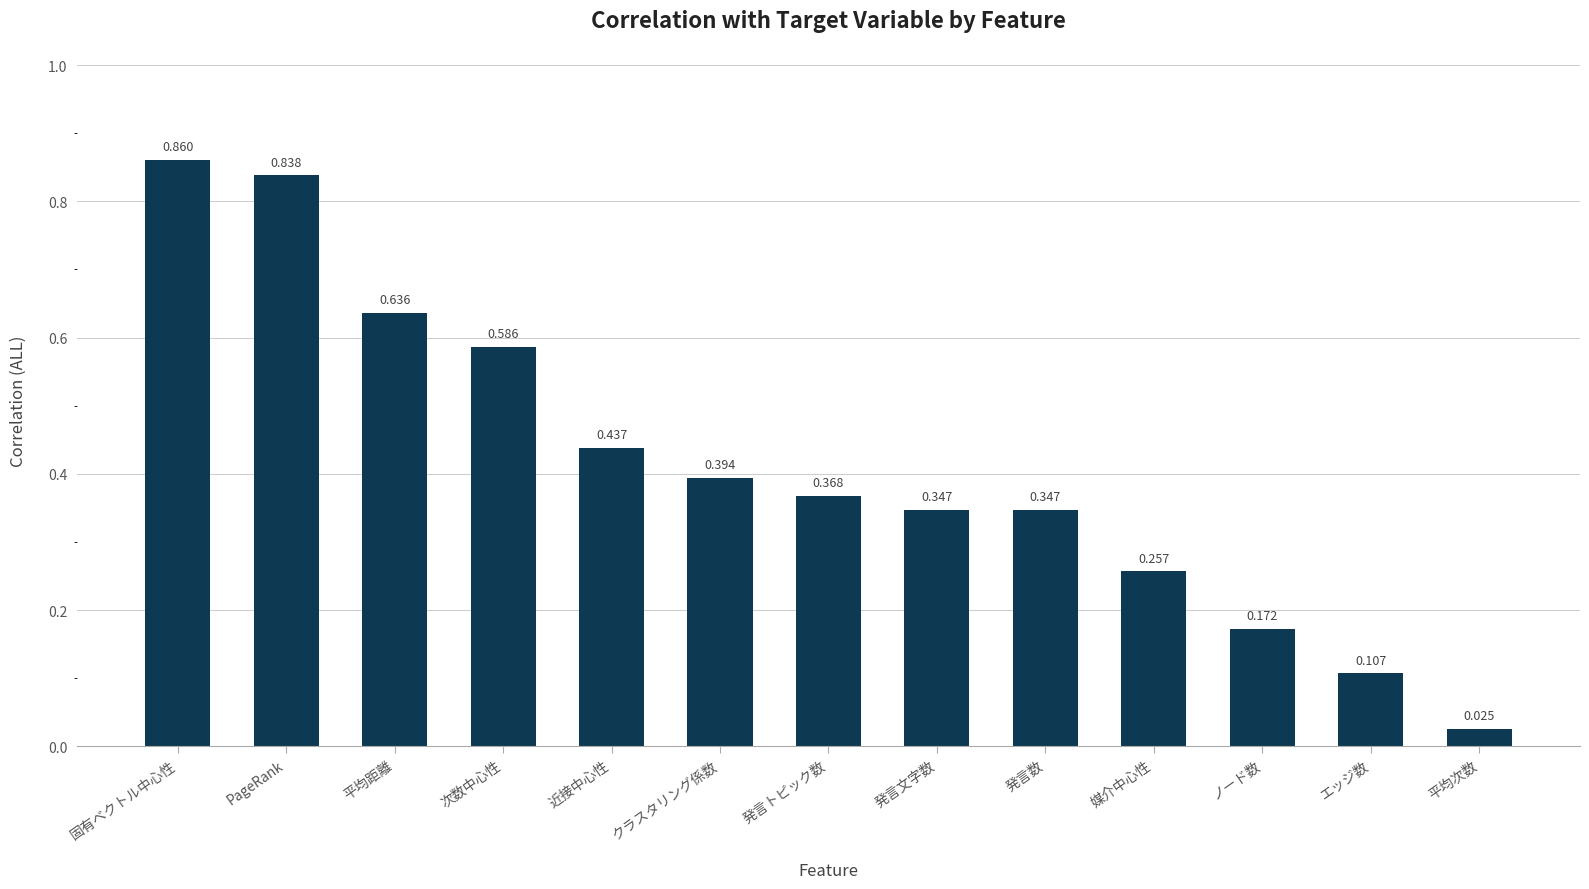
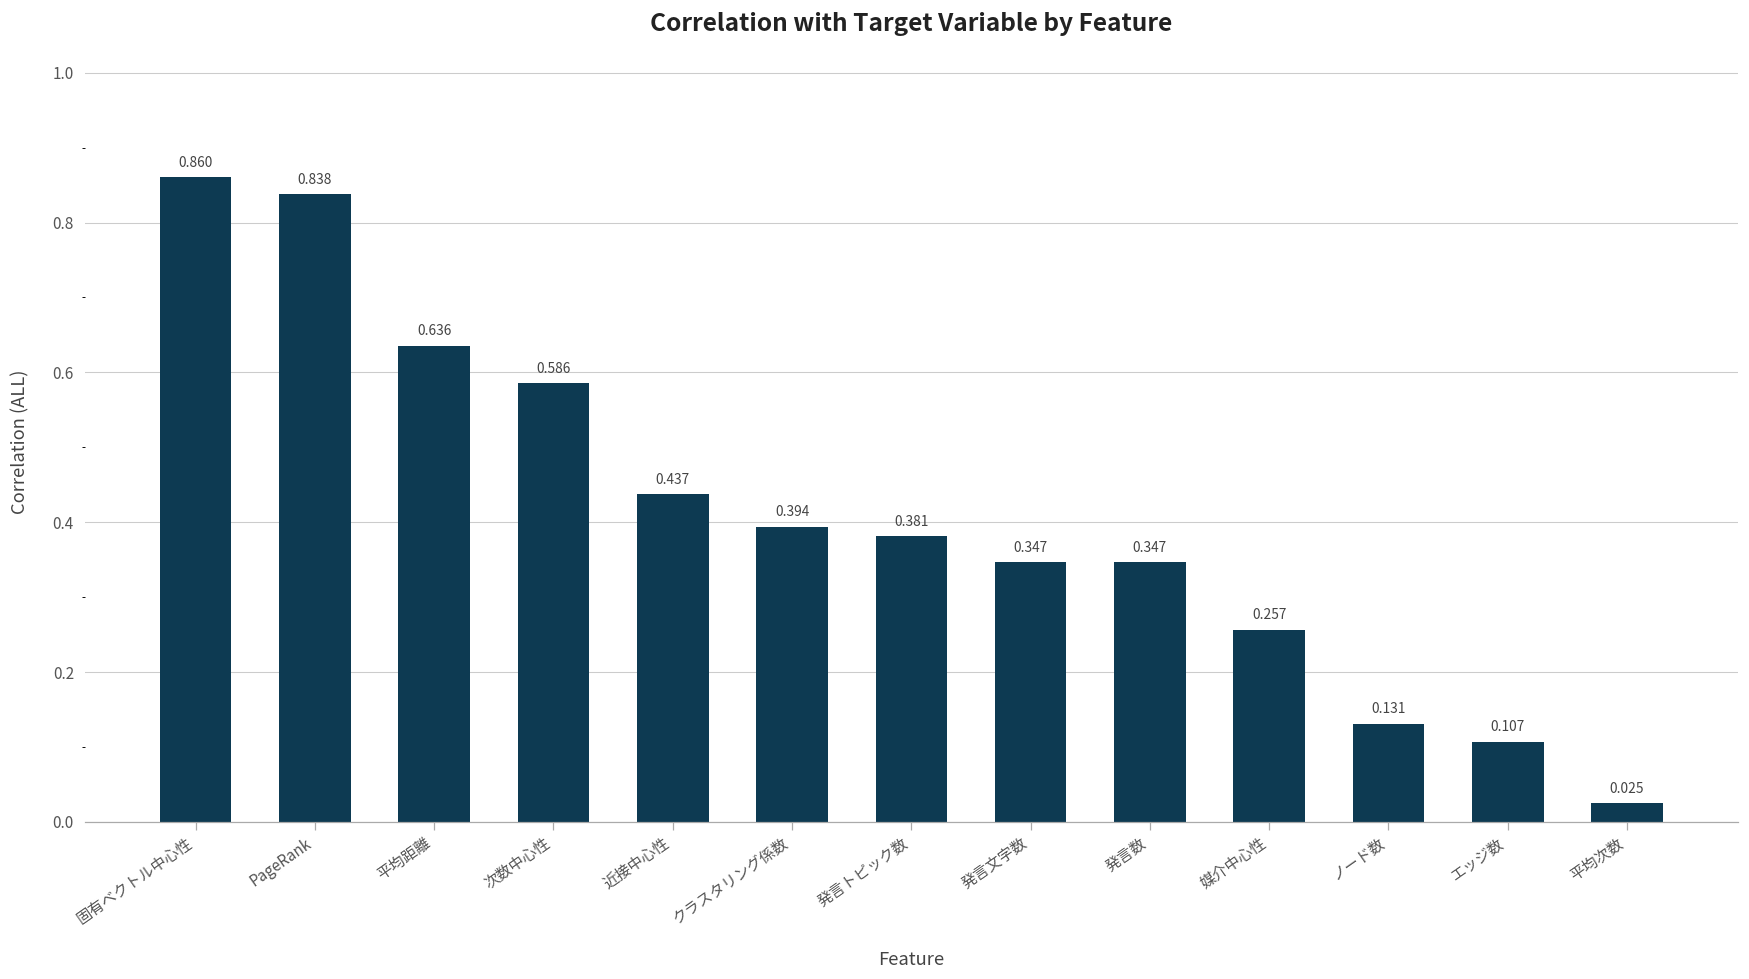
発言トピック数: 0.368 -> 0.381
ノード数: 0.172 -> 0.131
